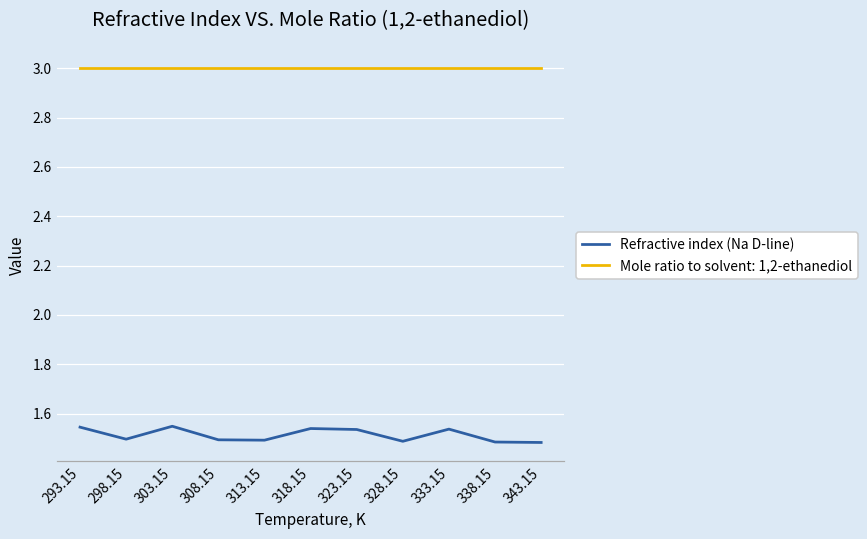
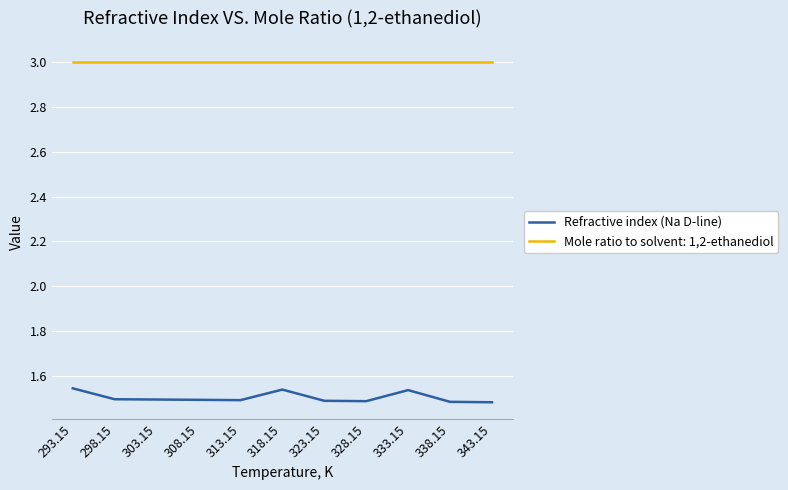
Refractive index (Na D-line), 303.15: 1.55 -> 1.50
Refractive index (Na D-line), 323.15: 1.54 -> 1.49
